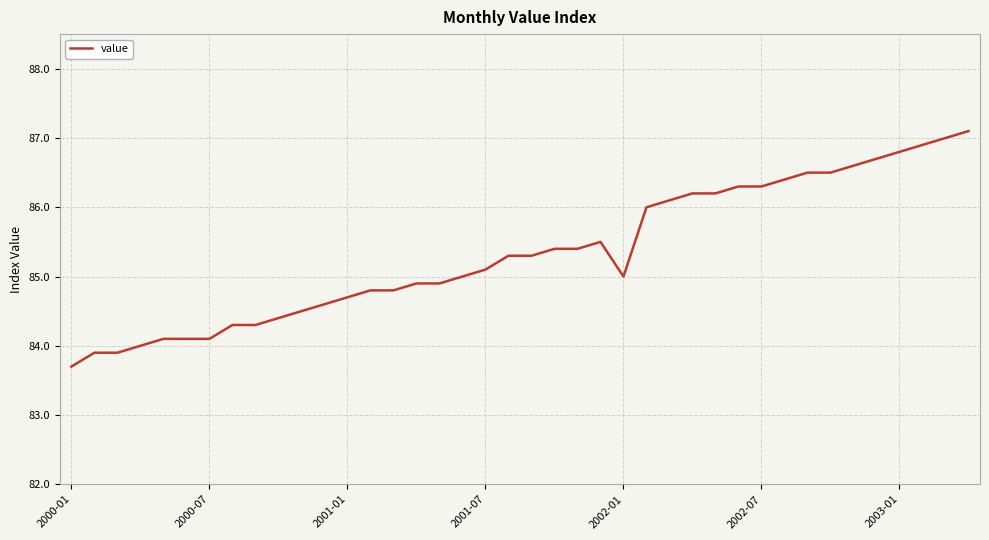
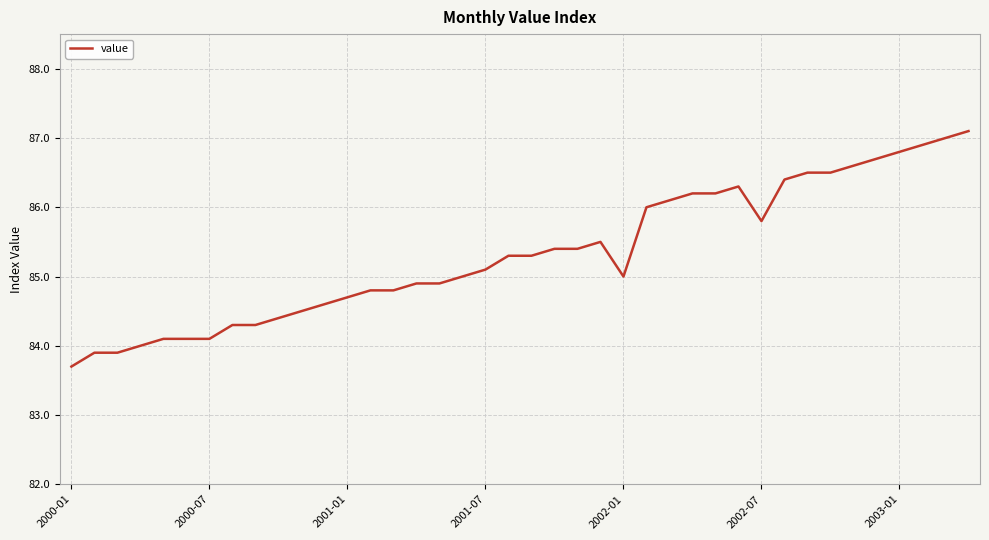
2002-07: 86.3 -> 85.8
